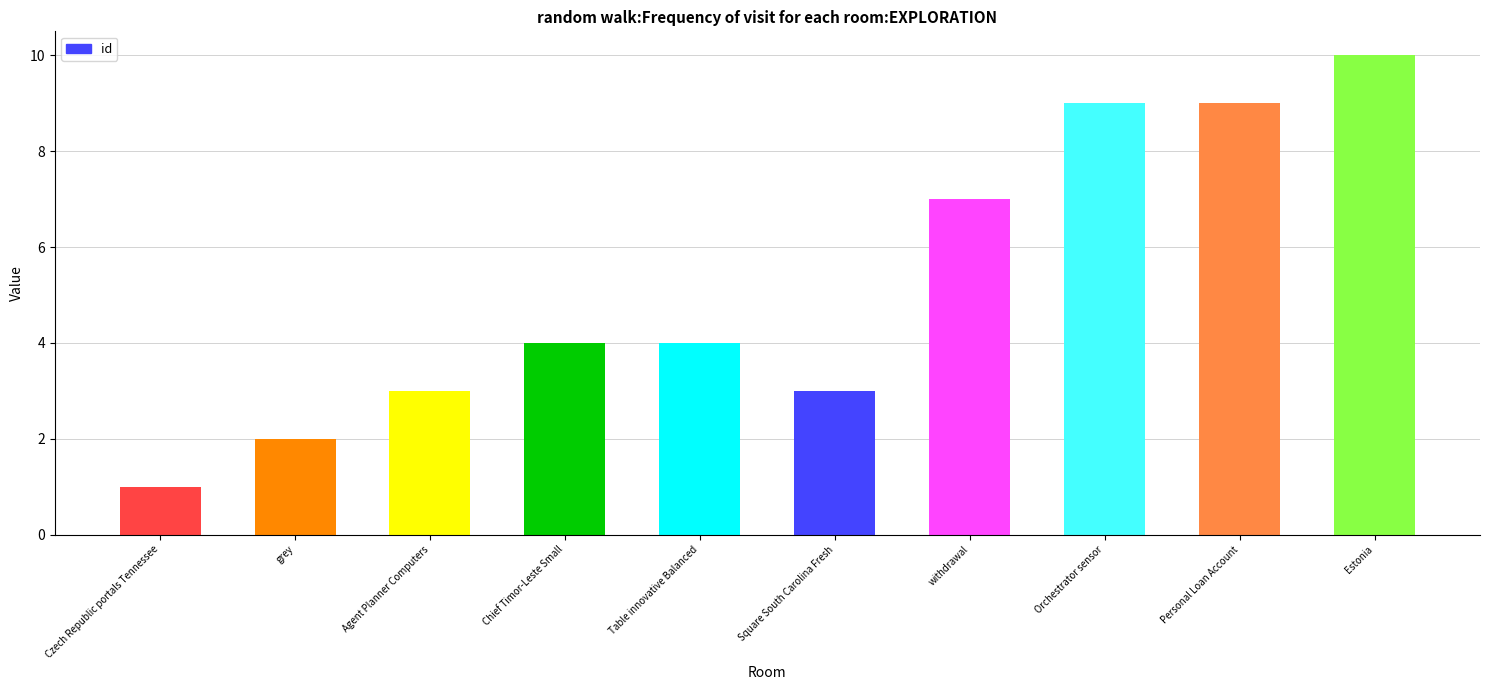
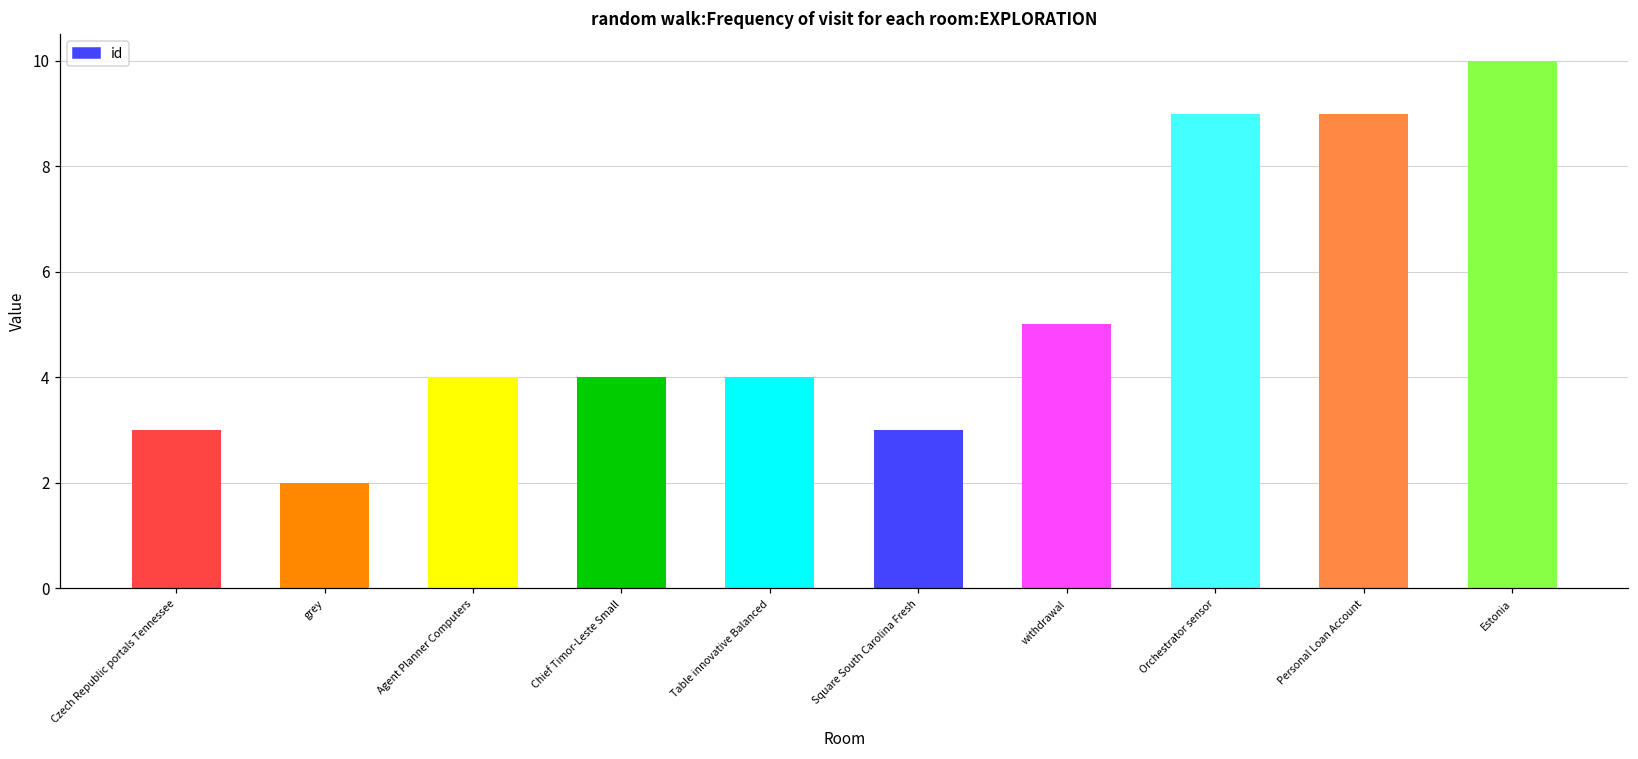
Czech Republic portals Tennessee: 1 -> 3
Agent Planner Computers: 3 -> 4
withdrawal: 7 -> 5
